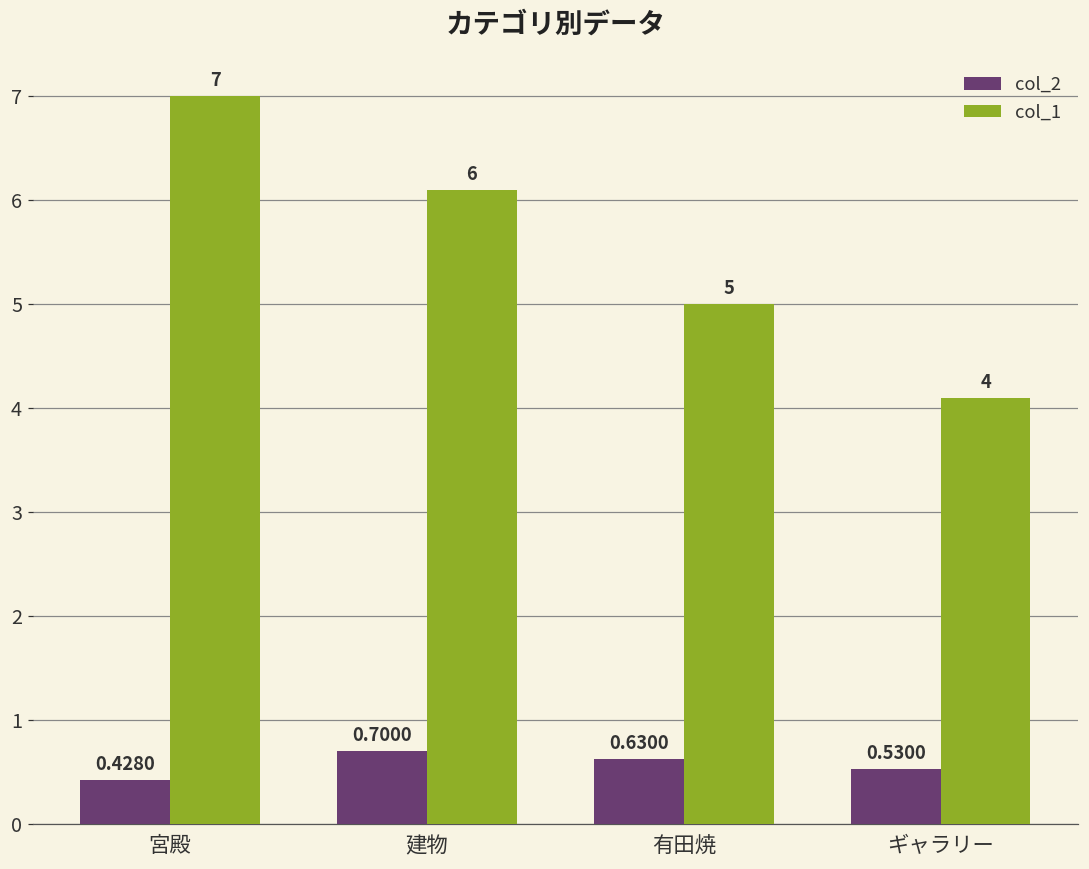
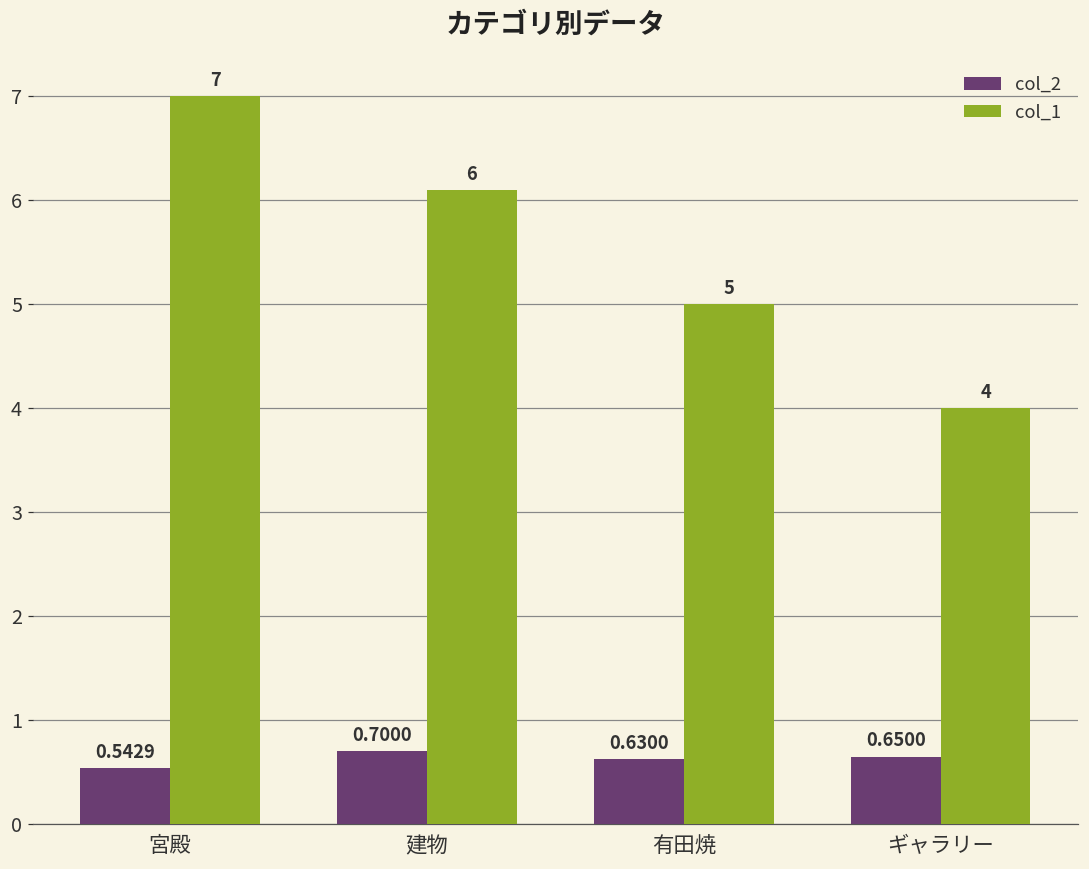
col_2, 宮殿: 0.4280 -> 0.5429
col_2, ギャラリー: 0.5300 -> 0.6500
col_1, ギャラリー: 4.1 -> 4.0
